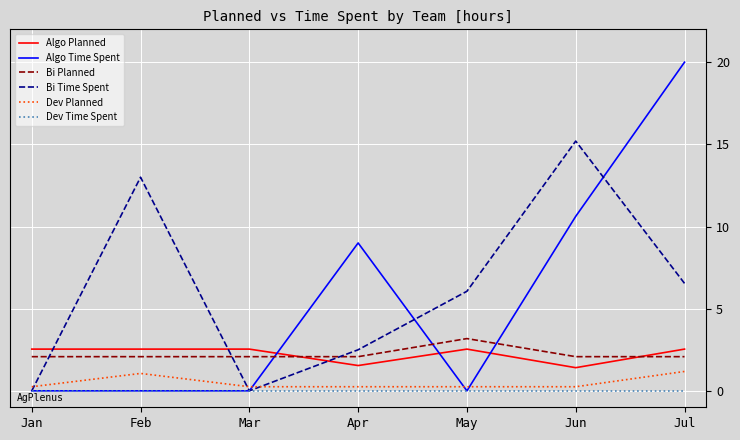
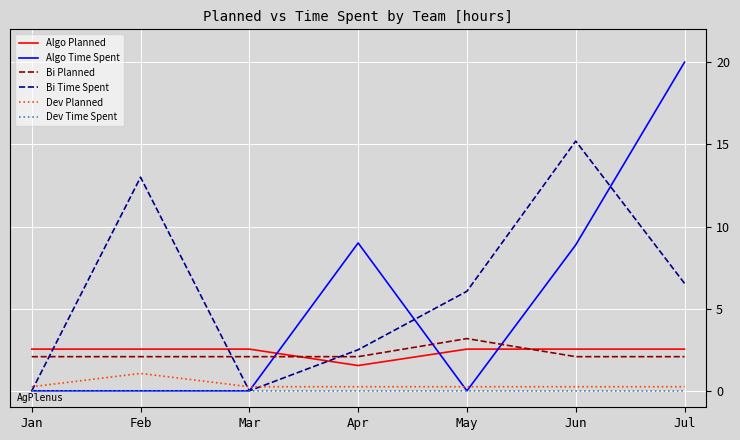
Algo Planned, Jun: 1.4 -> 2.5
Algo Time Spent, Jun: 10.6 -> 8.9
Dev Planned, Jul: 1.2 -> 0.3
